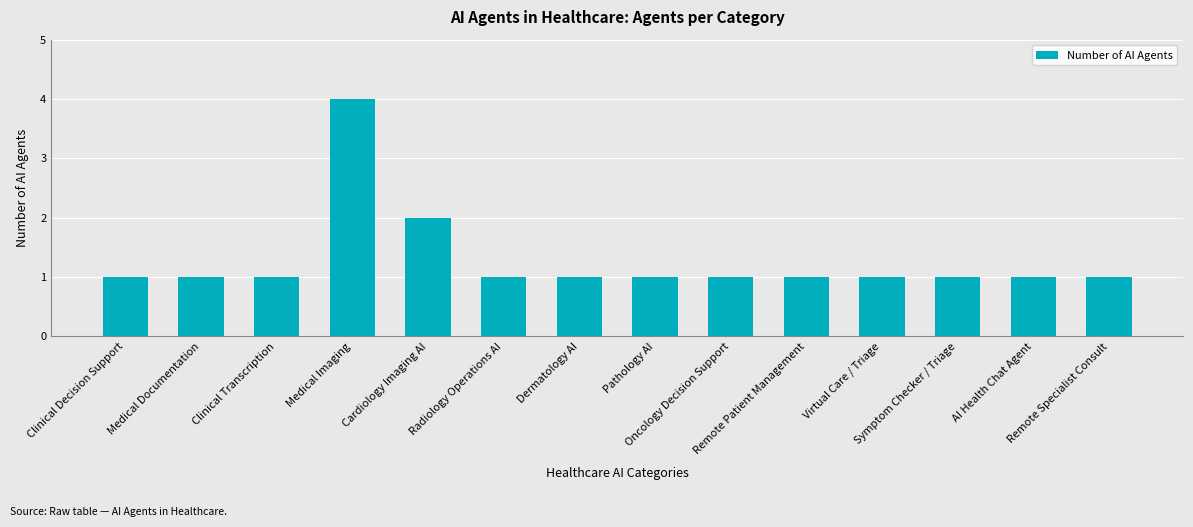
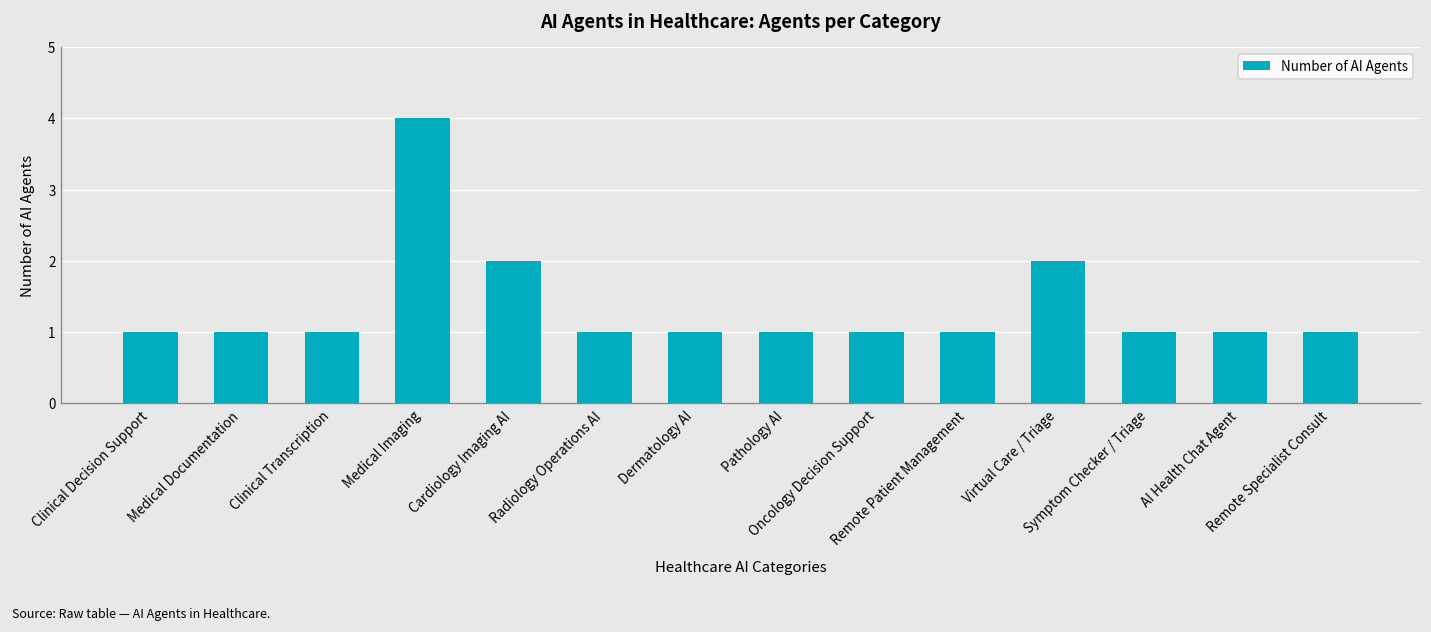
Virtual Care / Triage: 1 -> 2
